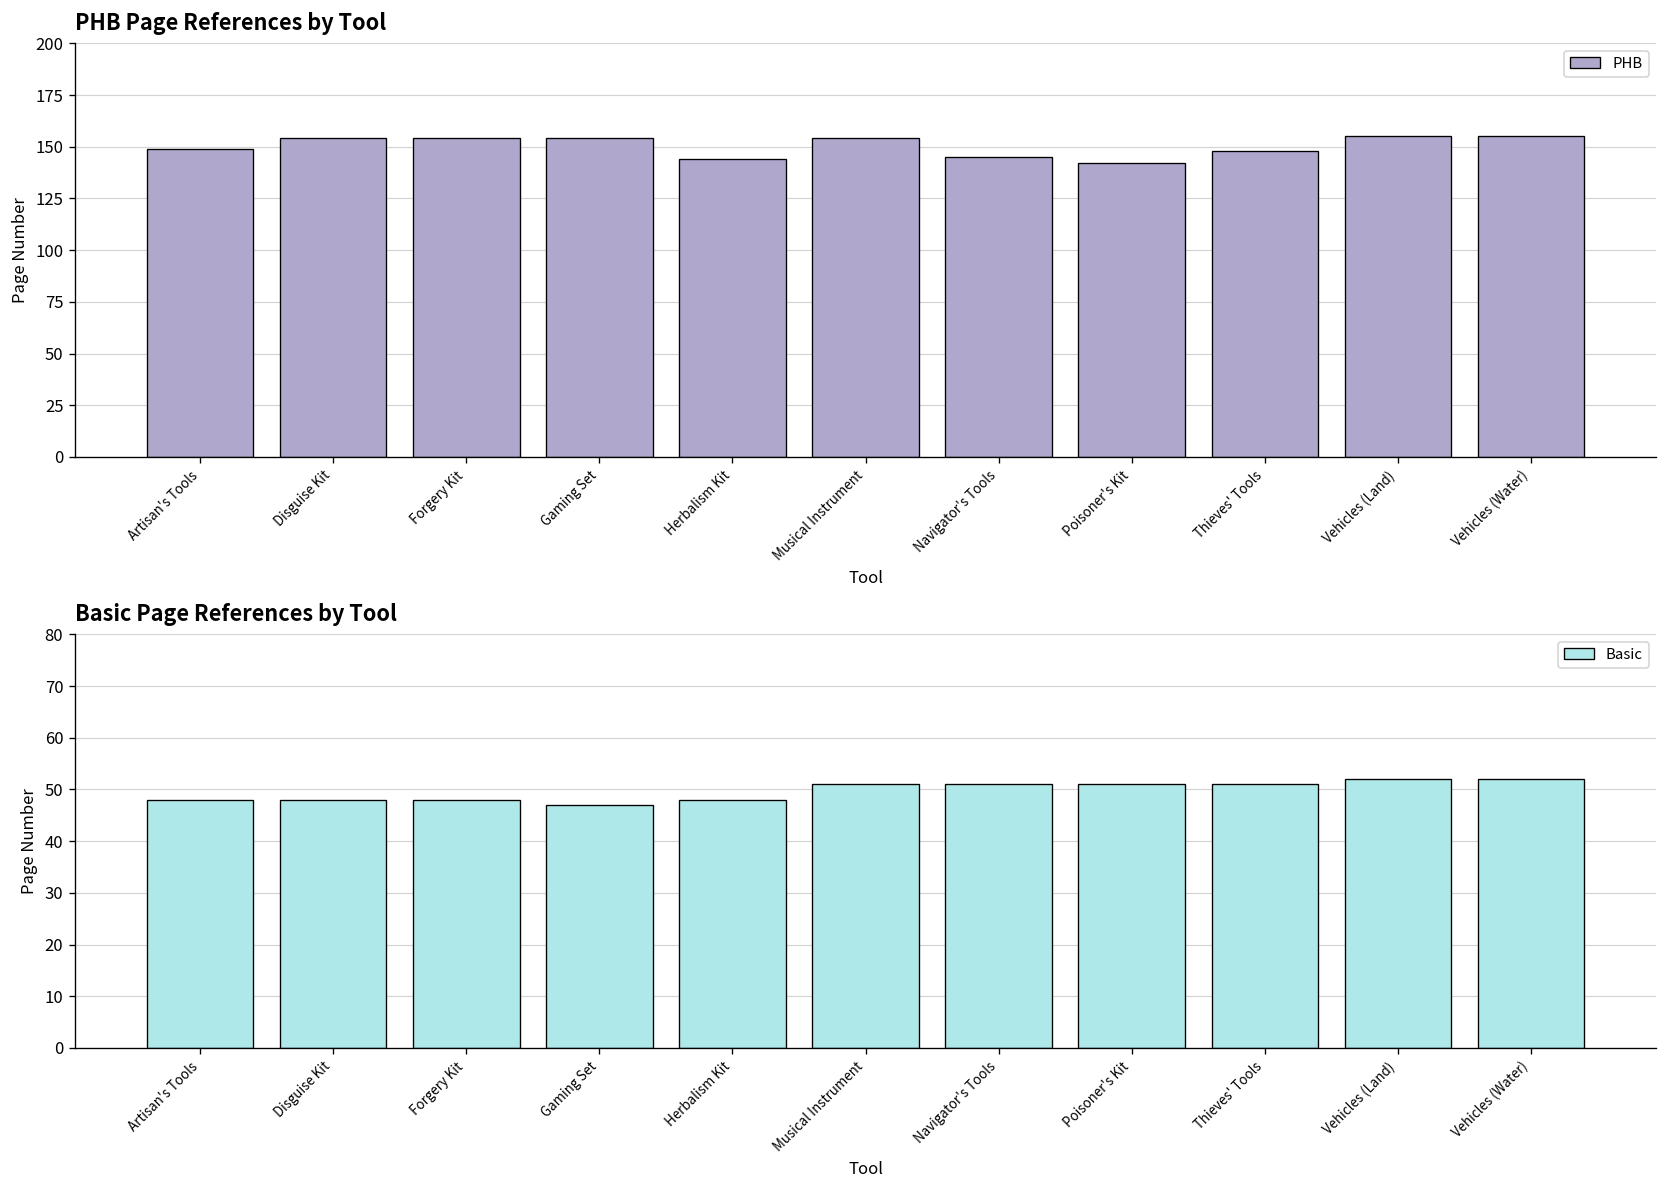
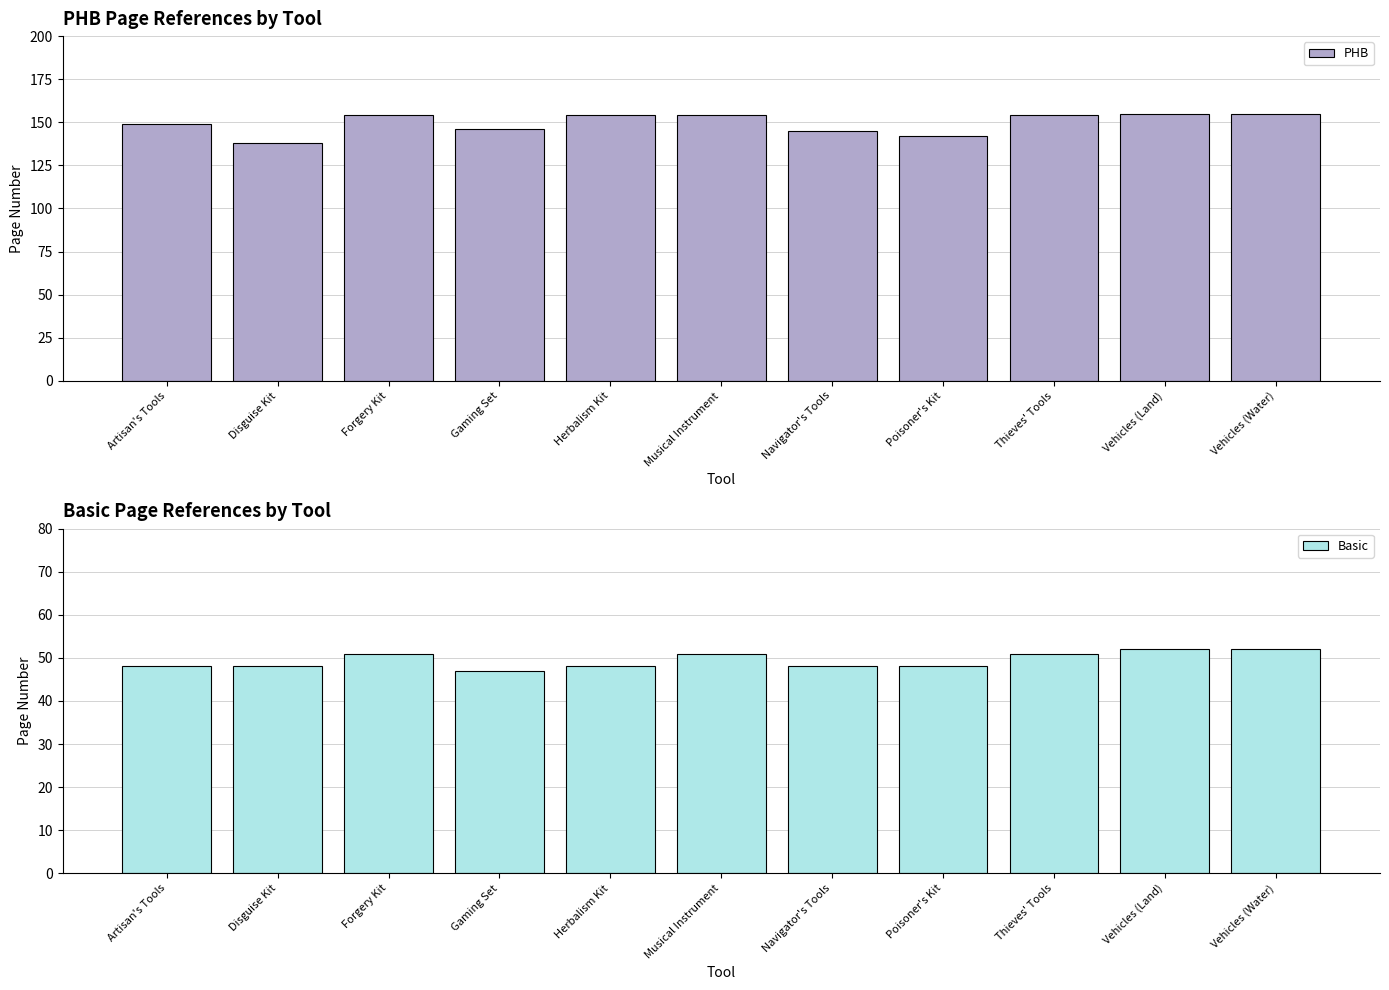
PHB Page References by Tool, Disguise Kit: 154 -> 138
PHB Page References by Tool, Gaming Set: 154 -> 146
PHB Page References by Tool, Herbalism Kit: 144 -> 154
PHB Page References by Tool, Thieves' Tools: 148 -> 154
Basic Page References by Tool, Forgery Kit: 48 -> 51
Basic Page References by Tool, Navigator's Tools: 51 -> 48
Basic Page References by Tool, Poisoner's Kit: 51 -> 48
